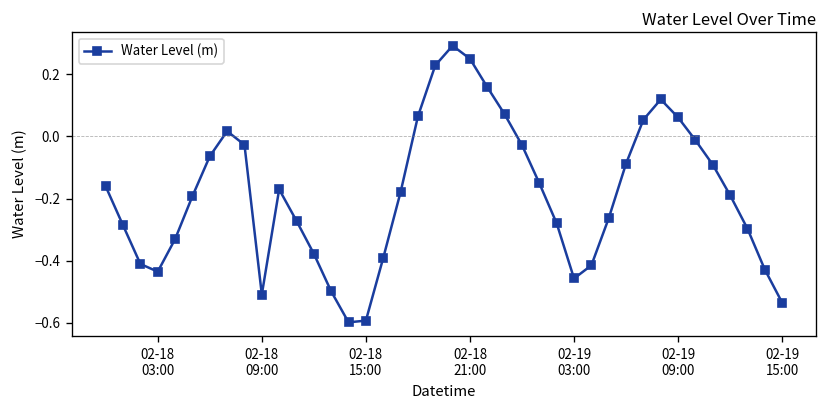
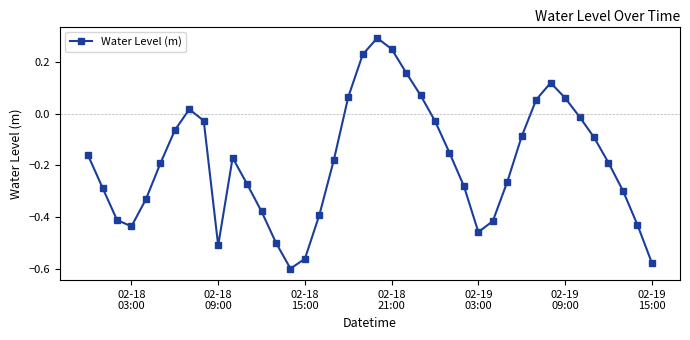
02-18 15:00: -0.59 -> -0.56
02-19 15:00: -0.54 -> -0.58
